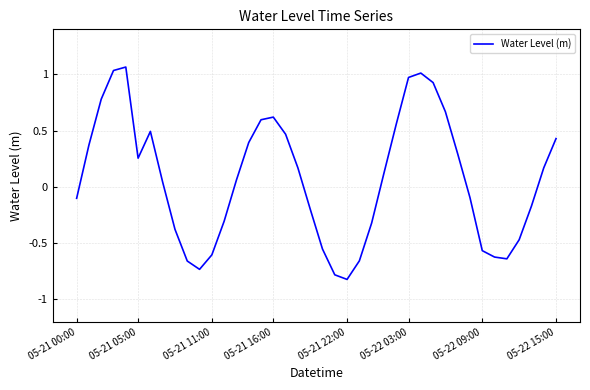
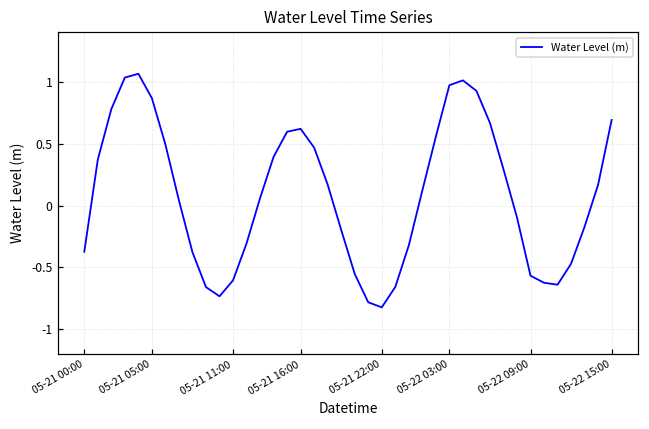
05-21 00:00: -0.10 -> -0.37
05-21 05:00: 0.26 -> 0.87
05-22 15:00: 0.43 -> 0.69
